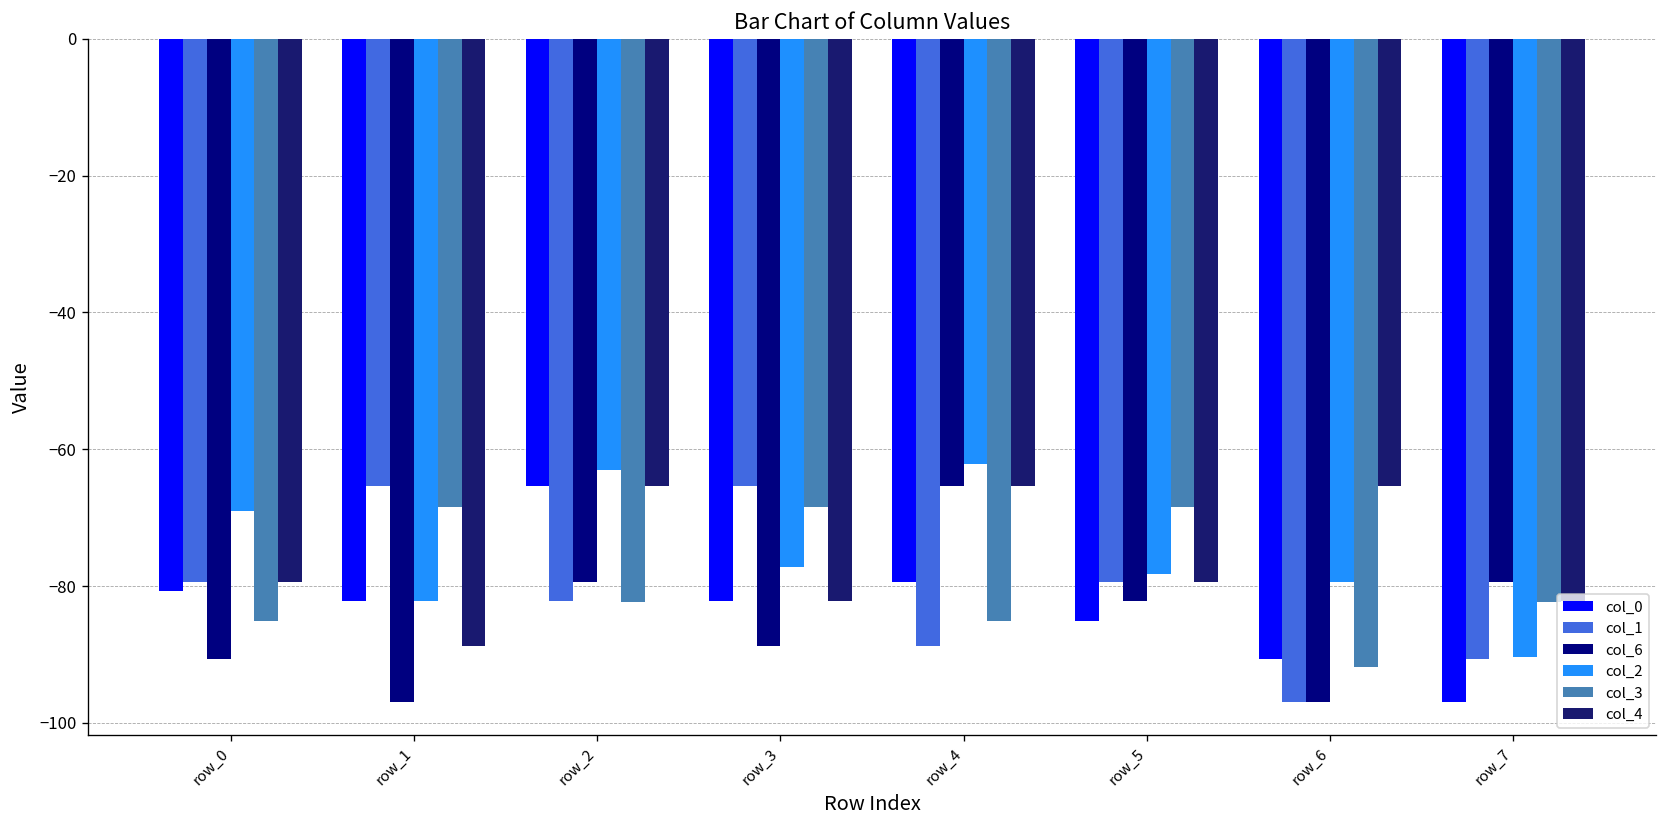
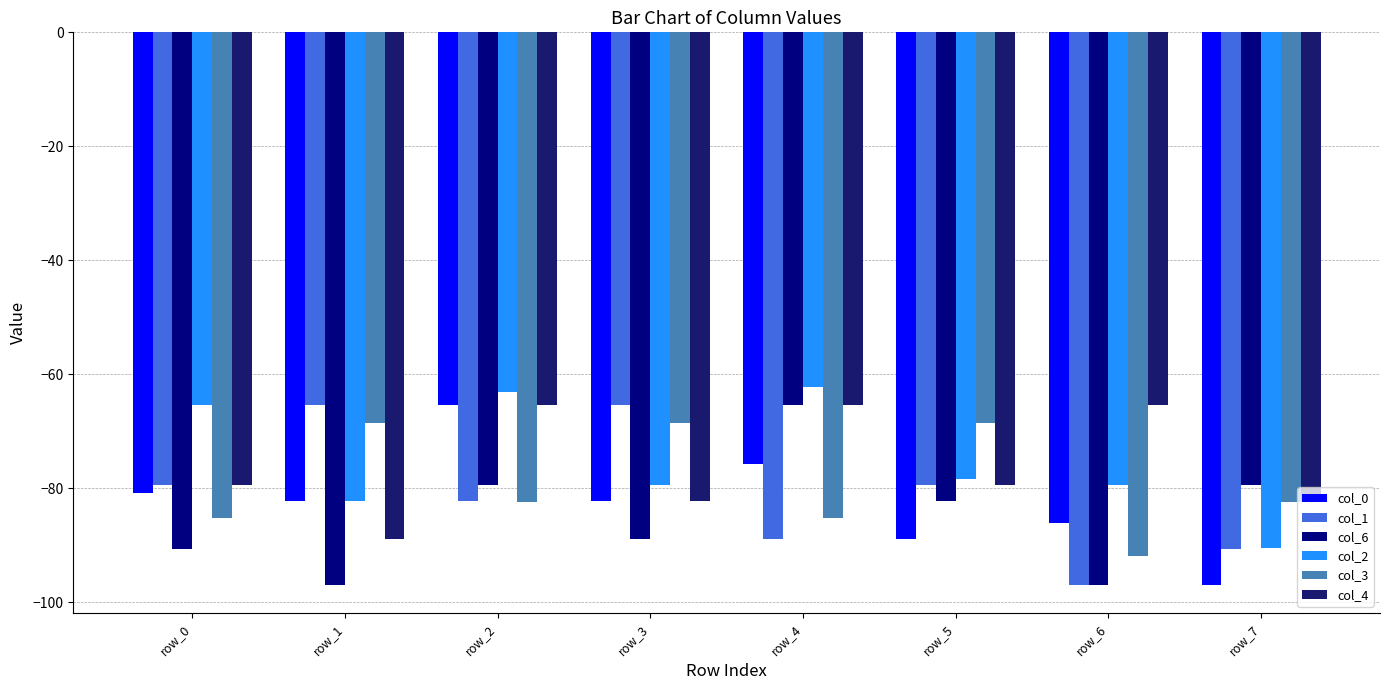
col_2, row_0: -69 -> -65
col_2, row_3: -77 -> -79
col_0, row_4: -79 -> -76
col_0, row_5: -85 -> -89
col_0, row_6: -91 -> -86
